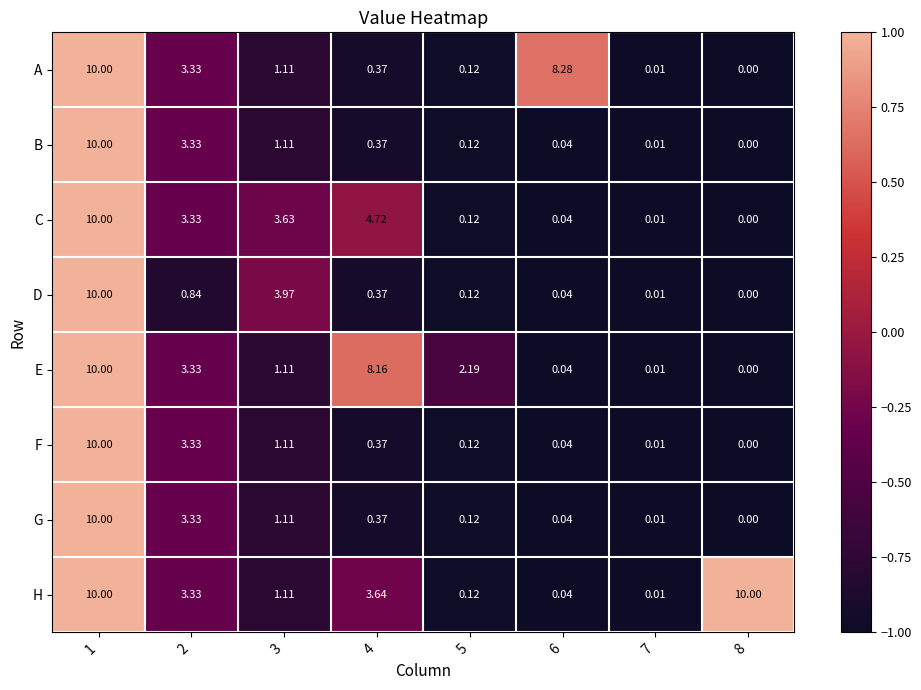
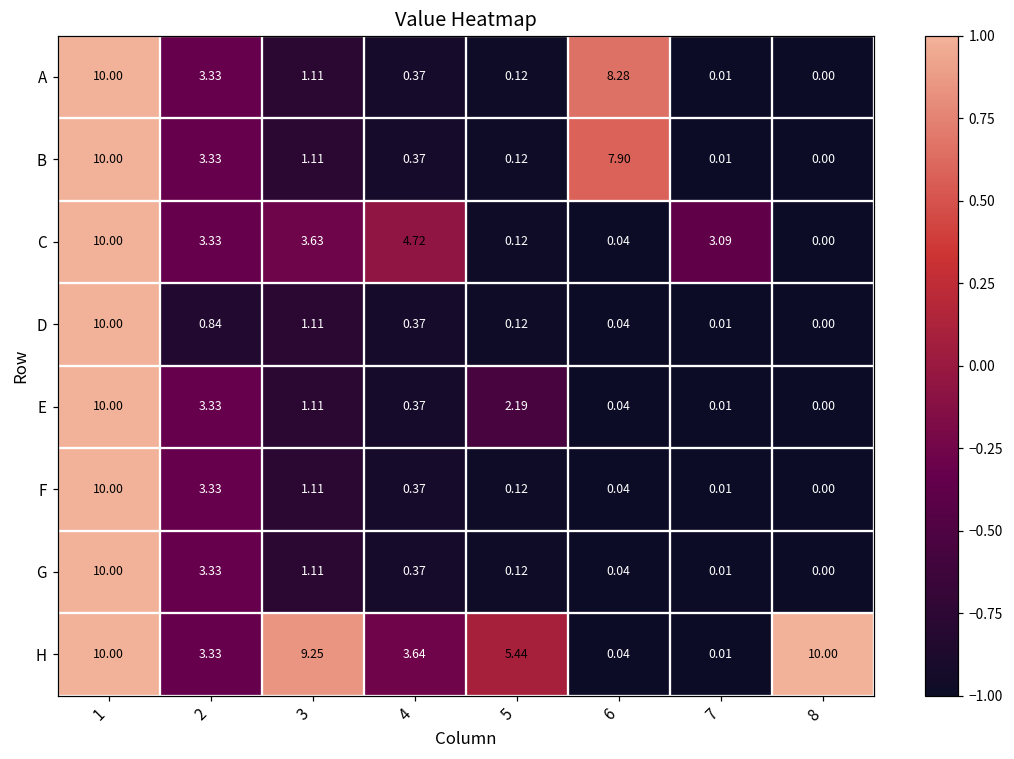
B, 6: 0.04 -> 7.90
C, 7: 0.01 -> 3.09
D, 3: 3.97 -> 1.11
E, 4: 8.16 -> 0.37
H, 3: 1.11 -> 9.25
H, 5: 0.12 -> 5.44
